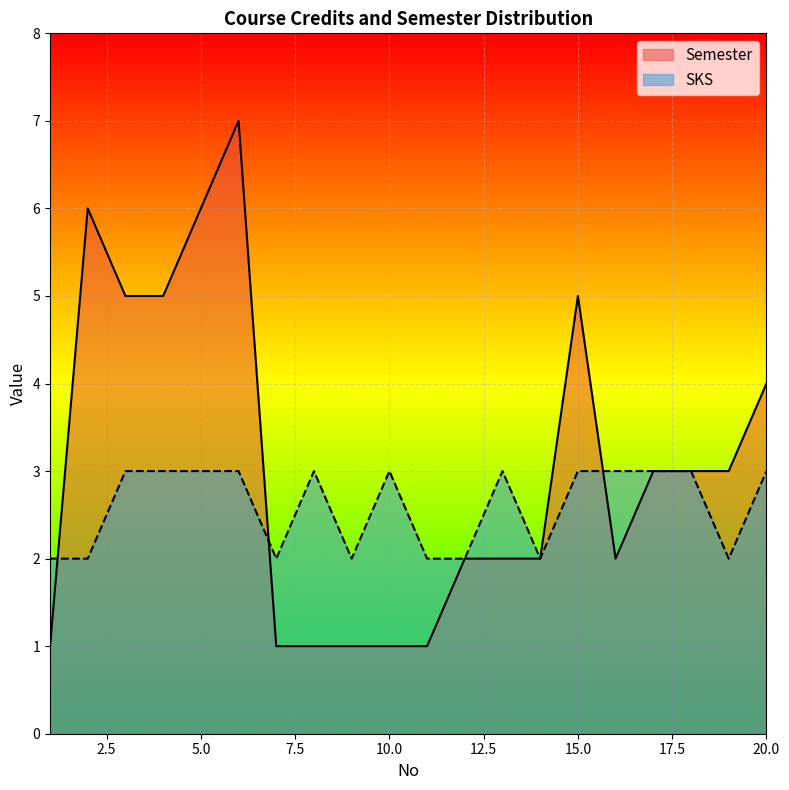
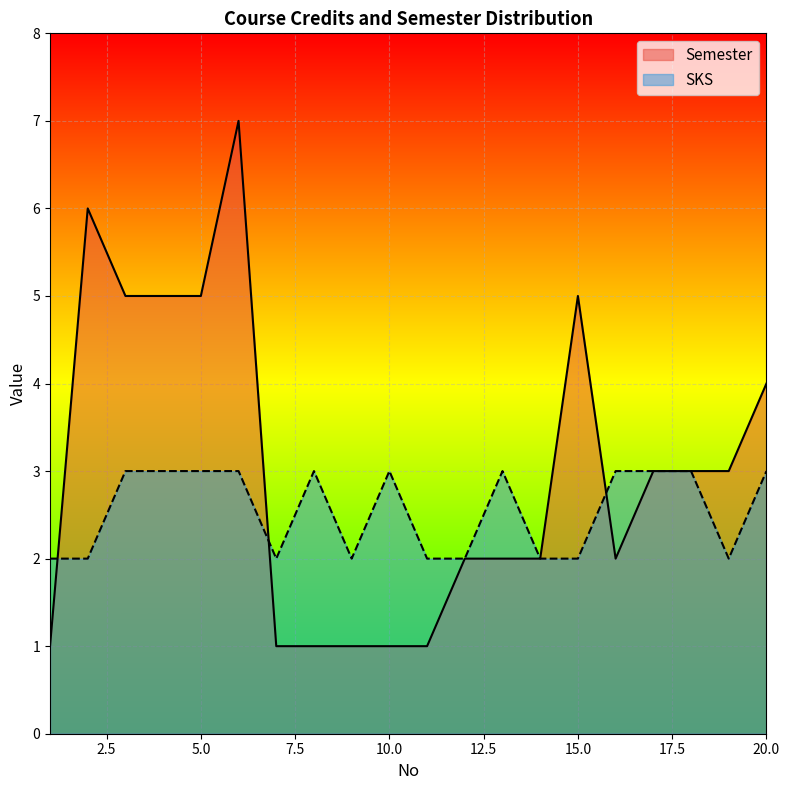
Semester, 5.0: 6 -> 5
SKS, 15.0: 3 -> 2
